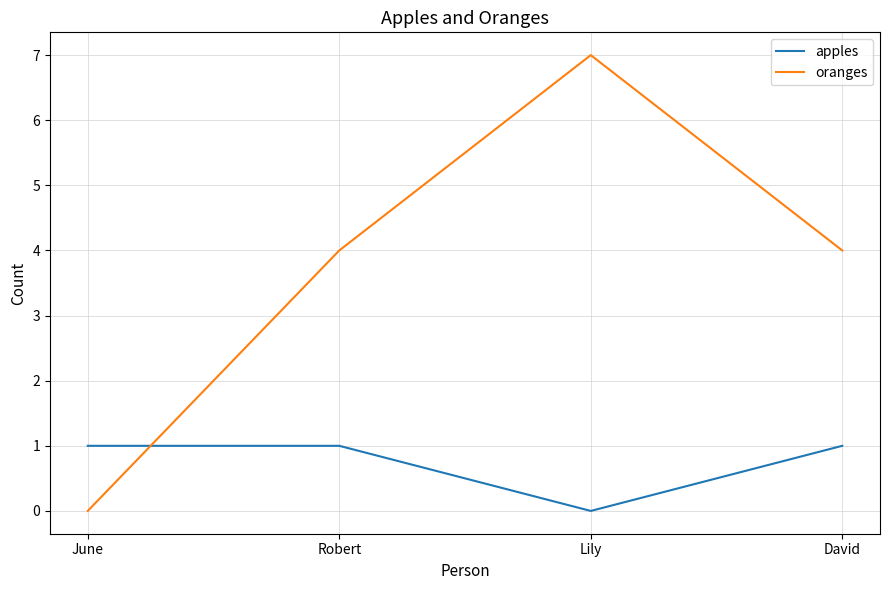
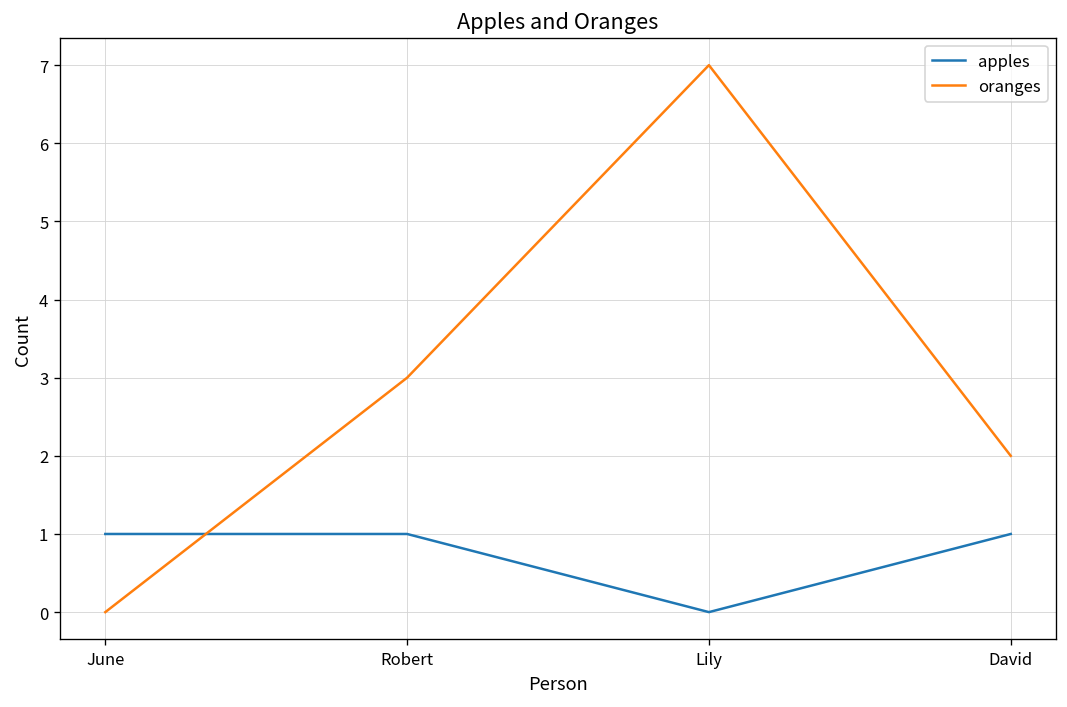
oranges, Robert: 4 -> 3
oranges, David: 4 -> 2
